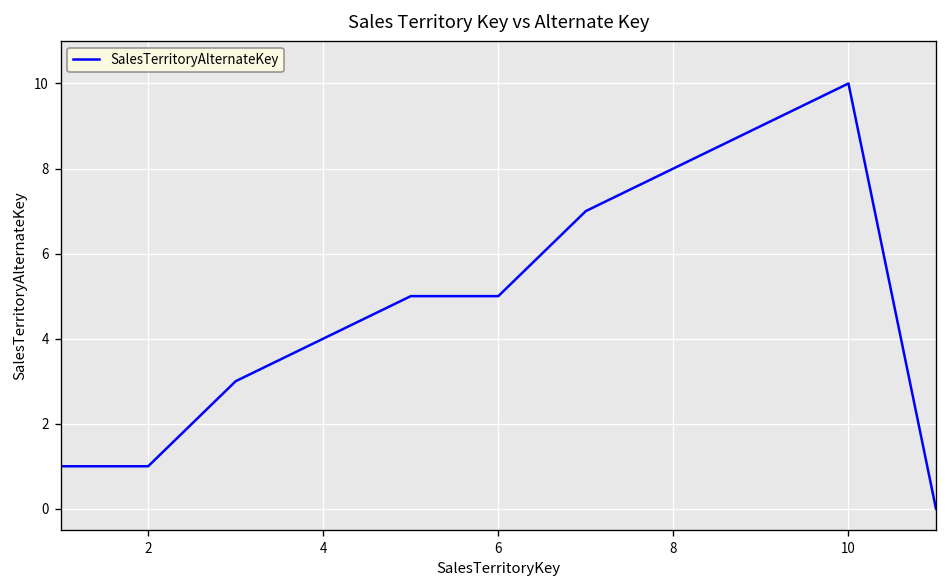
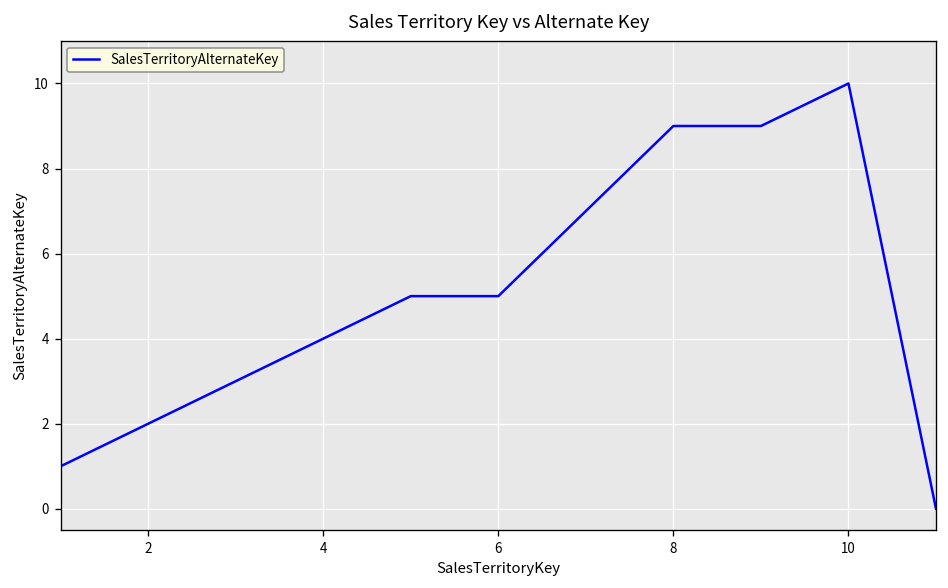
2: 1 -> 2
8: 8 -> 9
